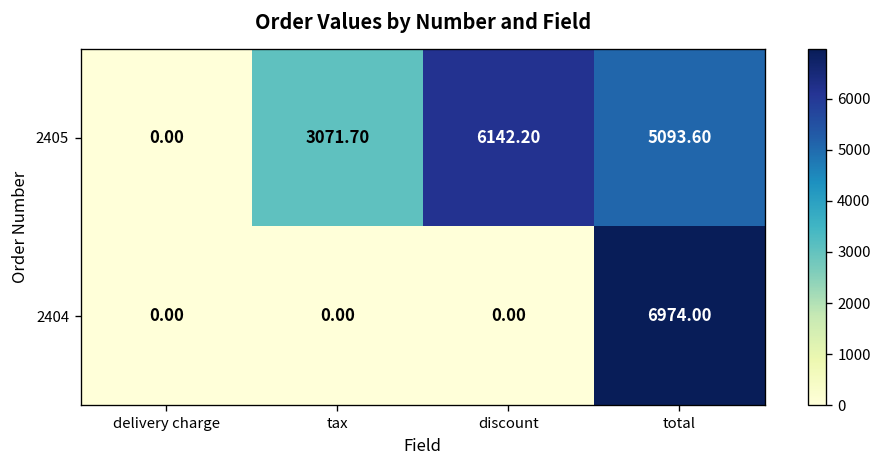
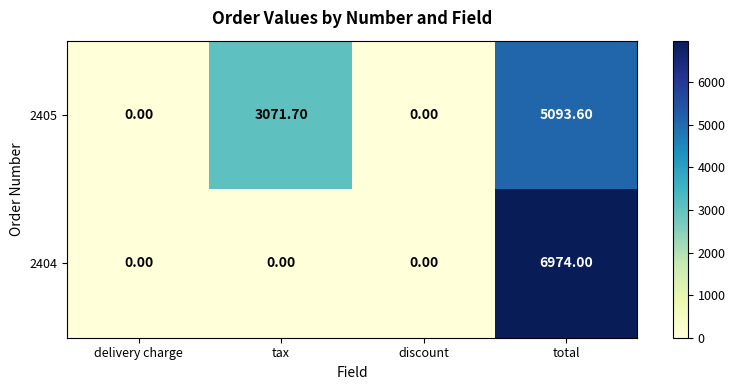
2405, discount: 6142.20 -> 0.00
